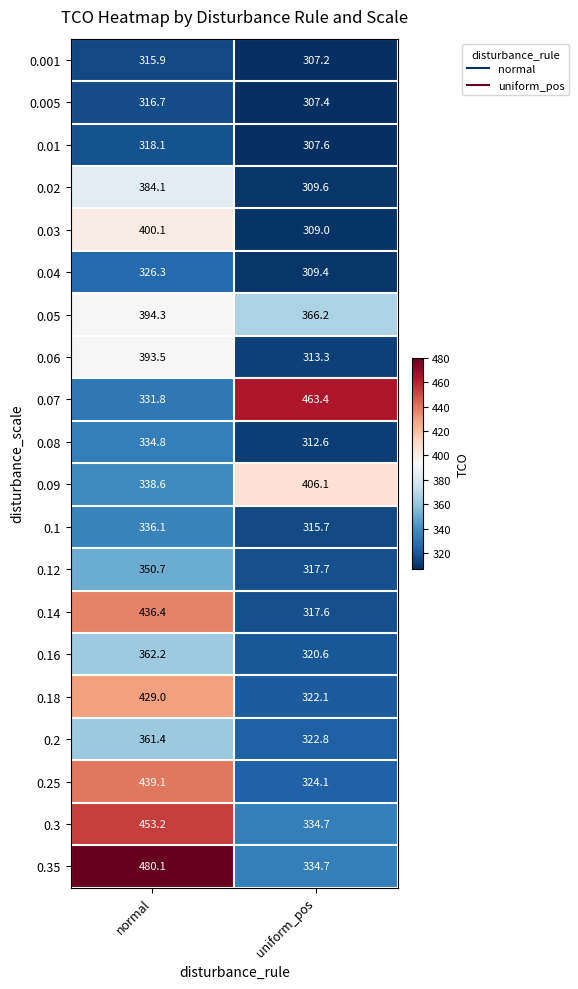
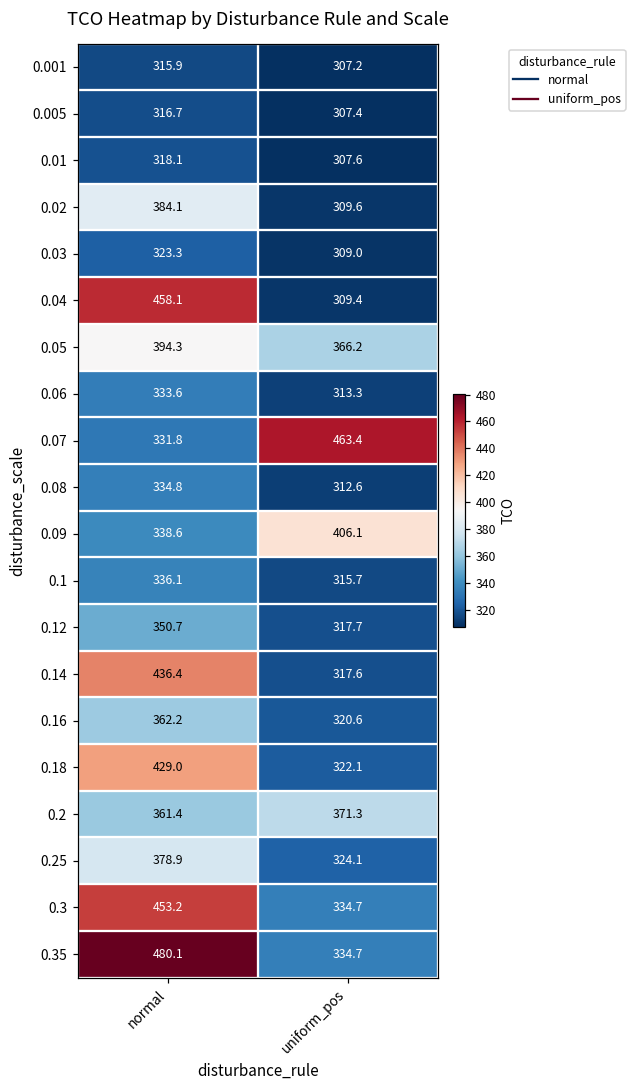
0.03, normal: 400.1 -> 323.3
0.04, normal: 326.3 -> 458.1
0.06, normal: 393.5 -> 333.6
0.2, uniform_pos: 322.8 -> 371.3
0.25, normal: 439.1 -> 378.9
